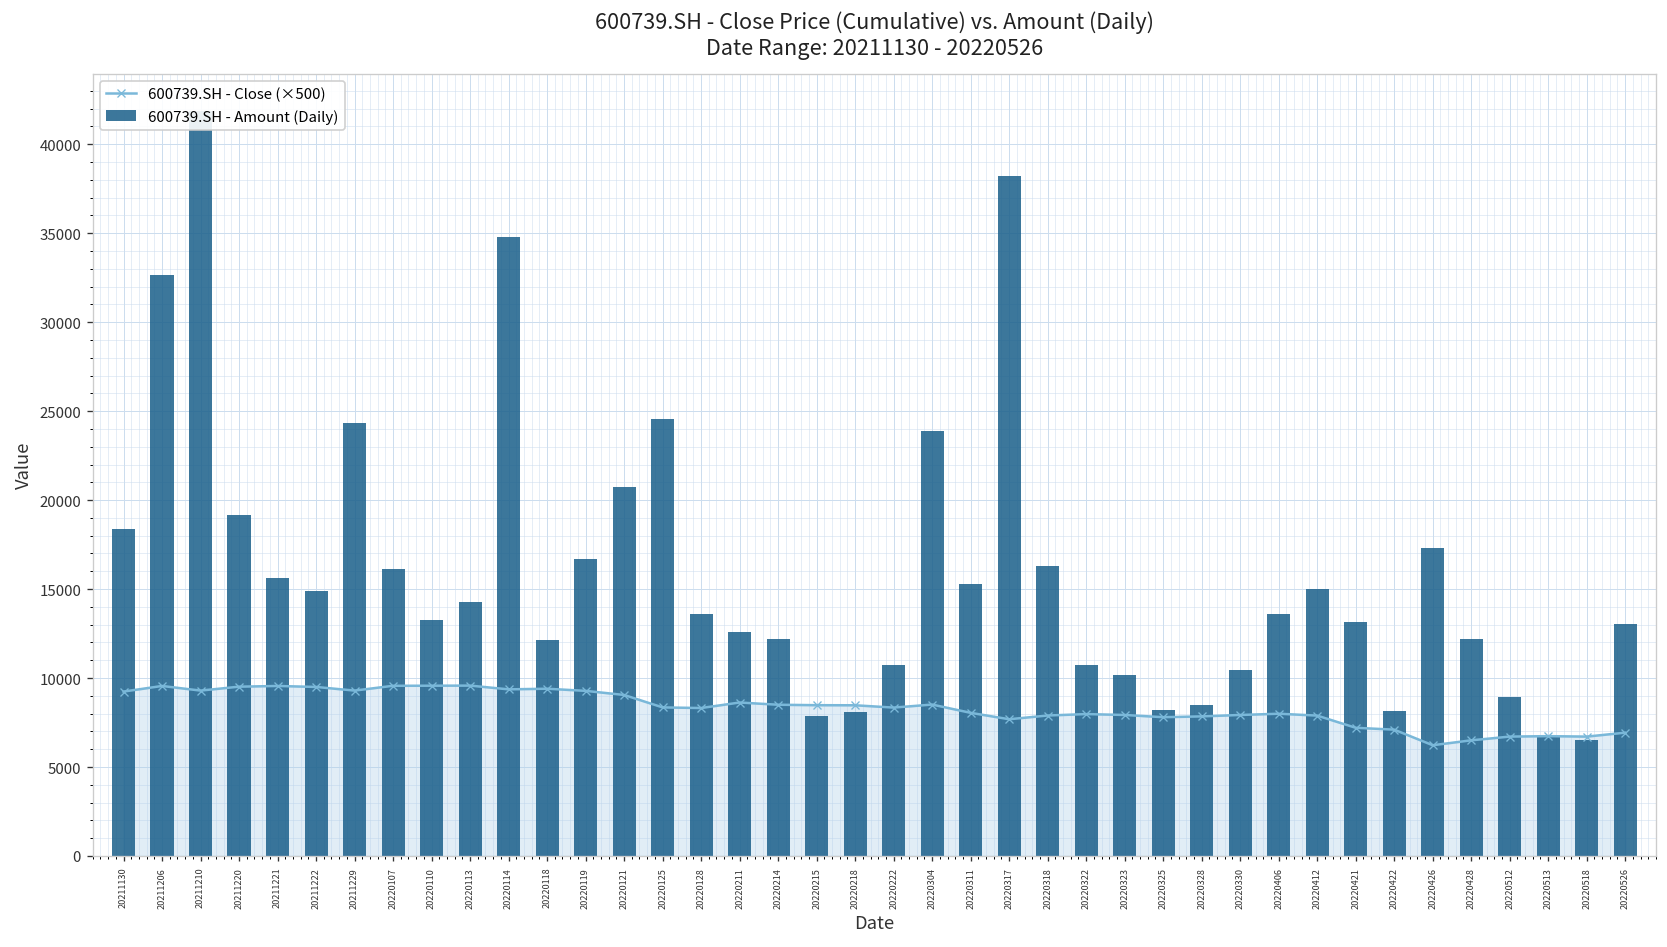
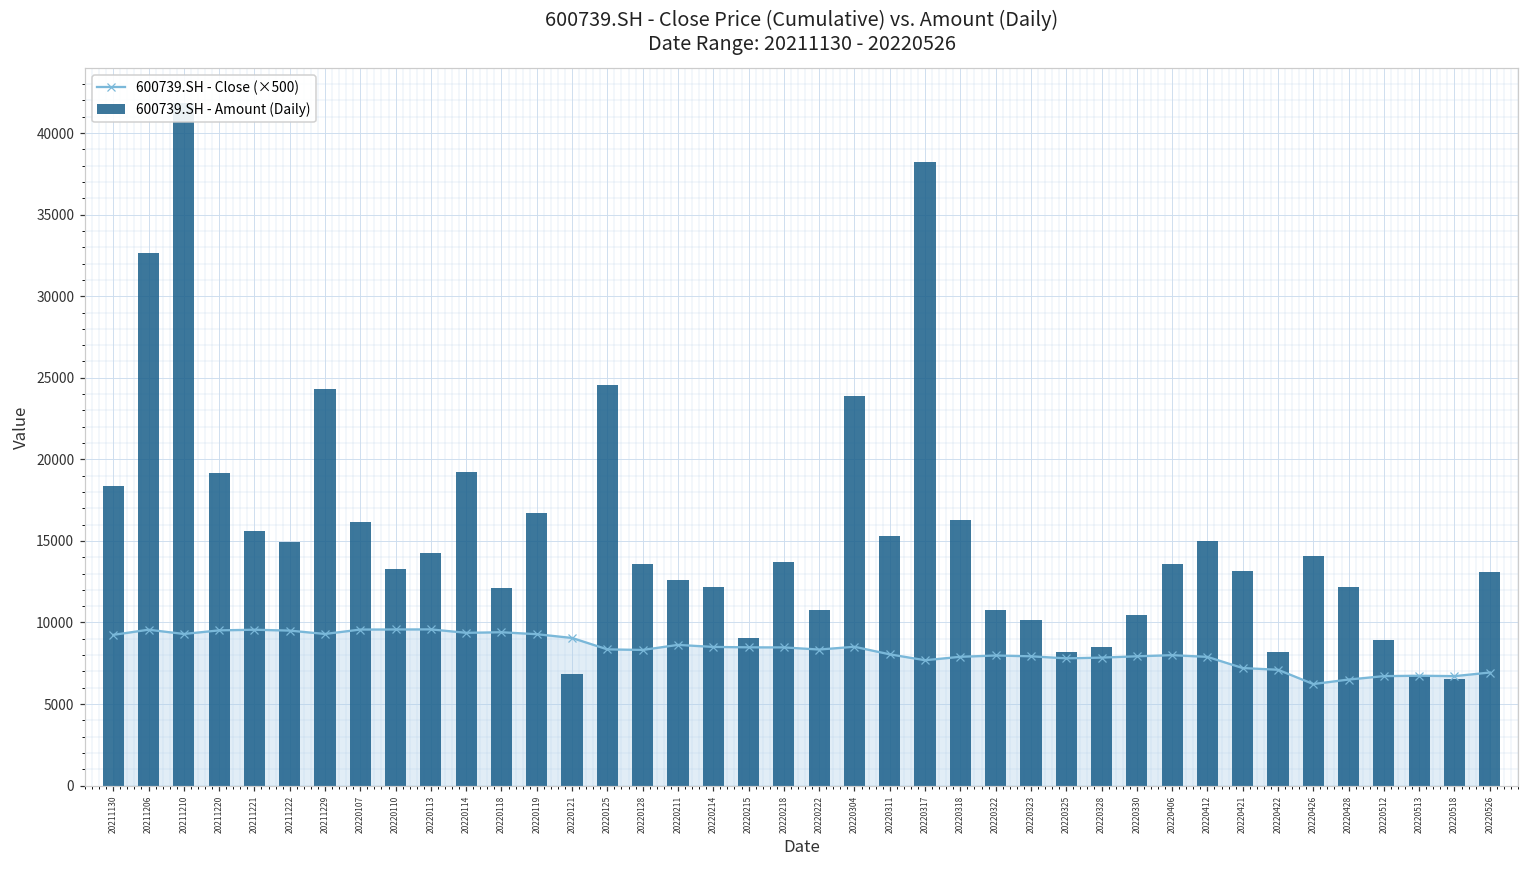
600739.SH - Amount (Daily), 20220114: 34800 -> 19200
600739.SH - Amount (Daily), 20220121: 20700 -> 6900
600739.SH - Amount (Daily), 20220215: 7900 -> 9000
600739.SH - Amount (Daily), 20220218: 8100 -> 13700
600739.SH - Amount (Daily), 20220426: 17300 -> 14100
